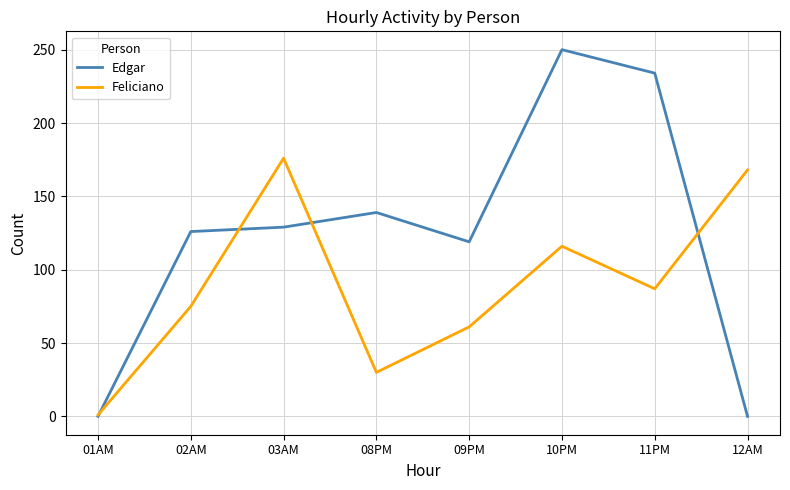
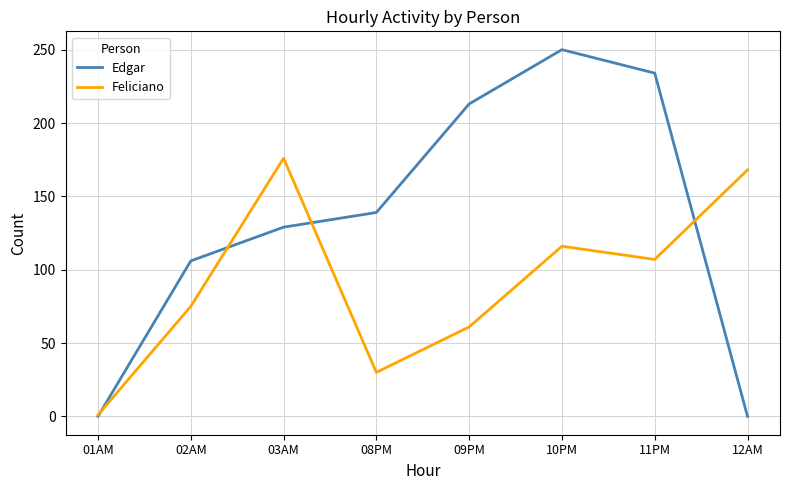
Edgar, 02AM: 126 -> 106
Edgar, 09PM: 119 -> 213
Feliciano, 11PM: 87 -> 107
